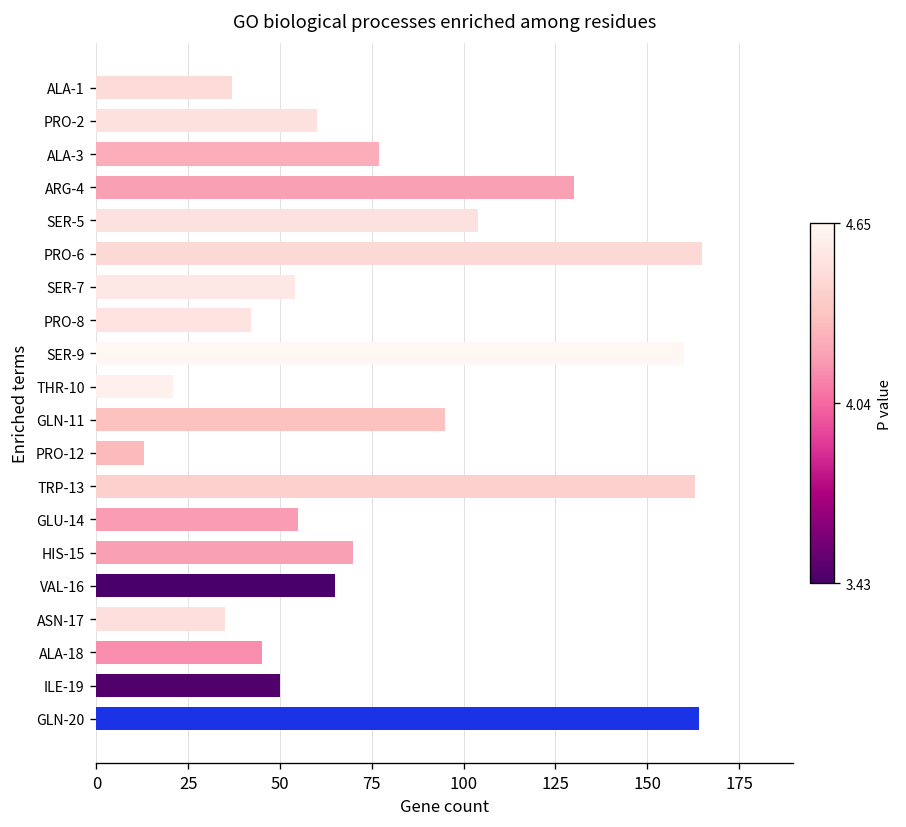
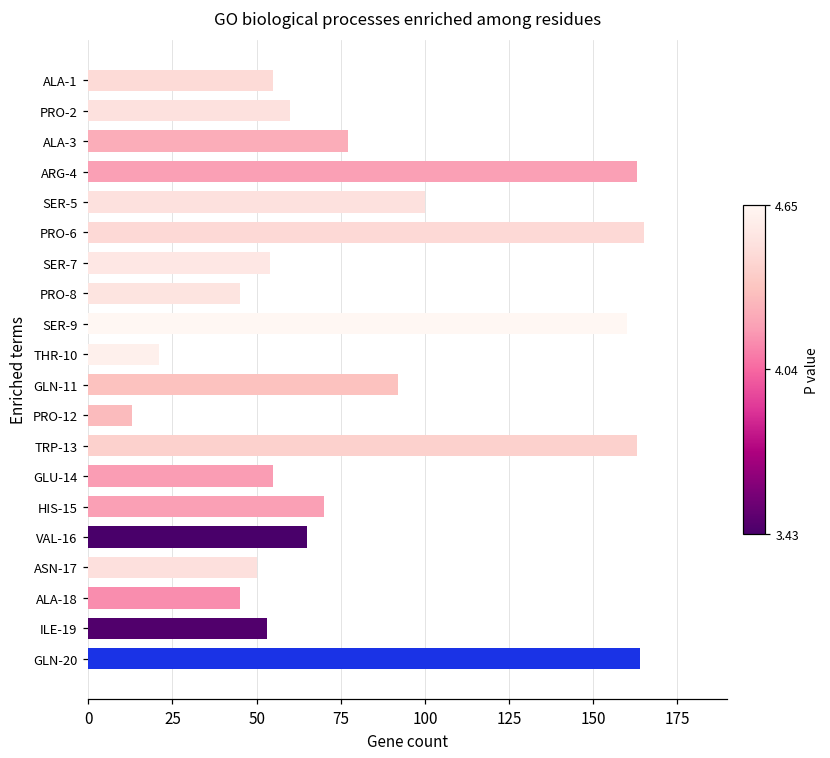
ALA-1: 37 -> 55
ARG-4: 130 -> 163
SER-5: 104 -> 100
PRO-8: 42 -> 45
GLN-11: 95 -> 92
ASN-17: 35 -> 50
ILE-19: 50 -> 53
